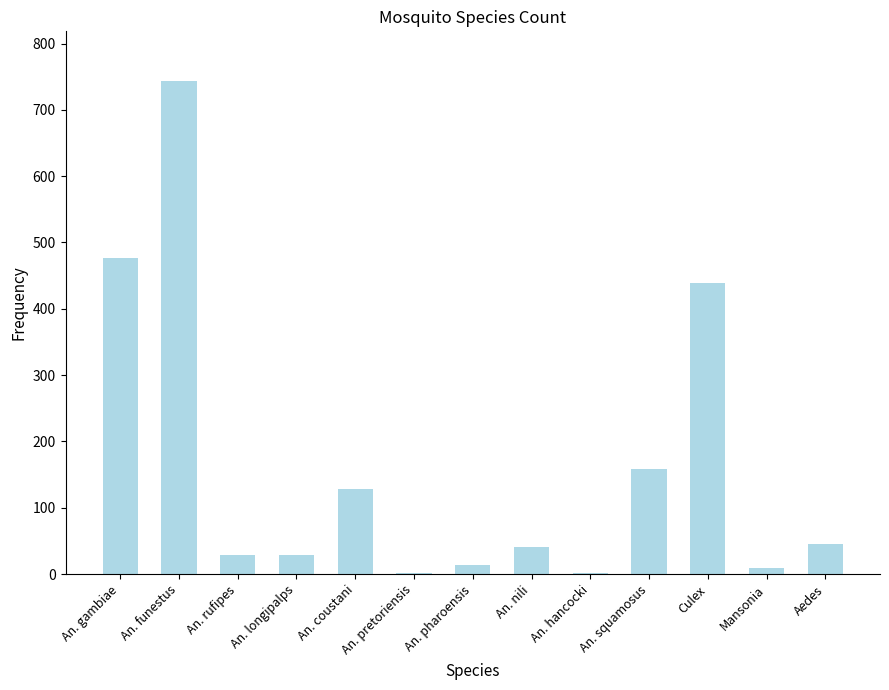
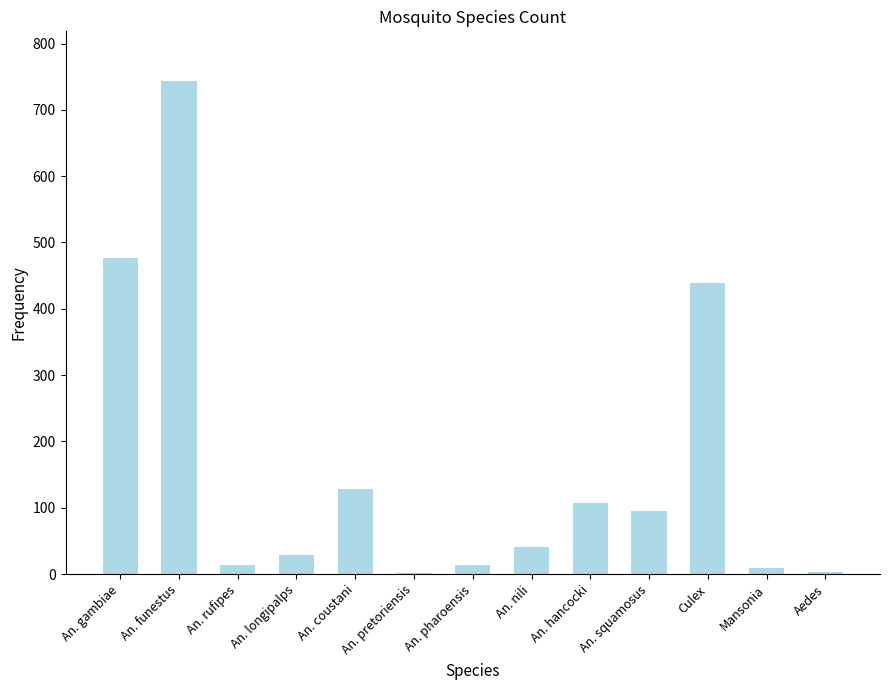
An. rufipes: 30 -> 10
An. hancocki: 0 -> 110
An. squamosus: 160 -> 100
Aedes: 50 -> 0
